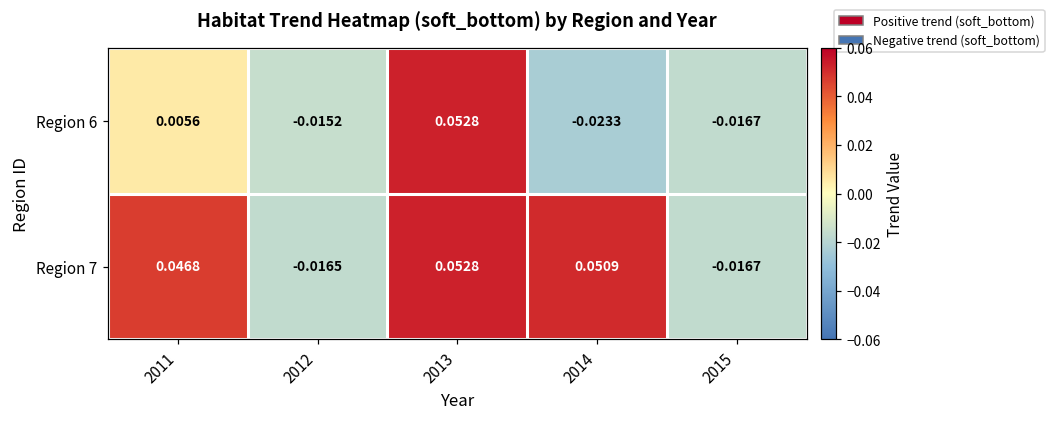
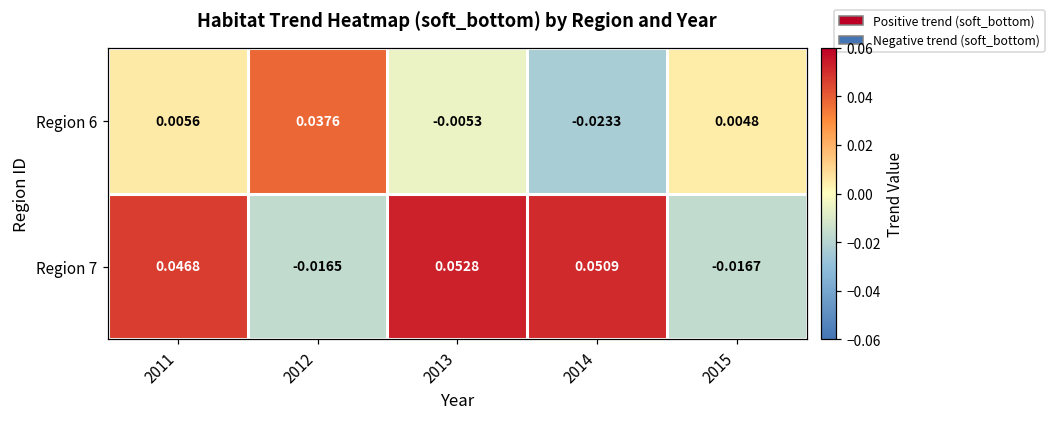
Region 6, 2012: -0.0152 -> 0.0376
Region 6, 2013: 0.0528 -> -0.0053
Region 6, 2015: -0.0167 -> 0.0048
